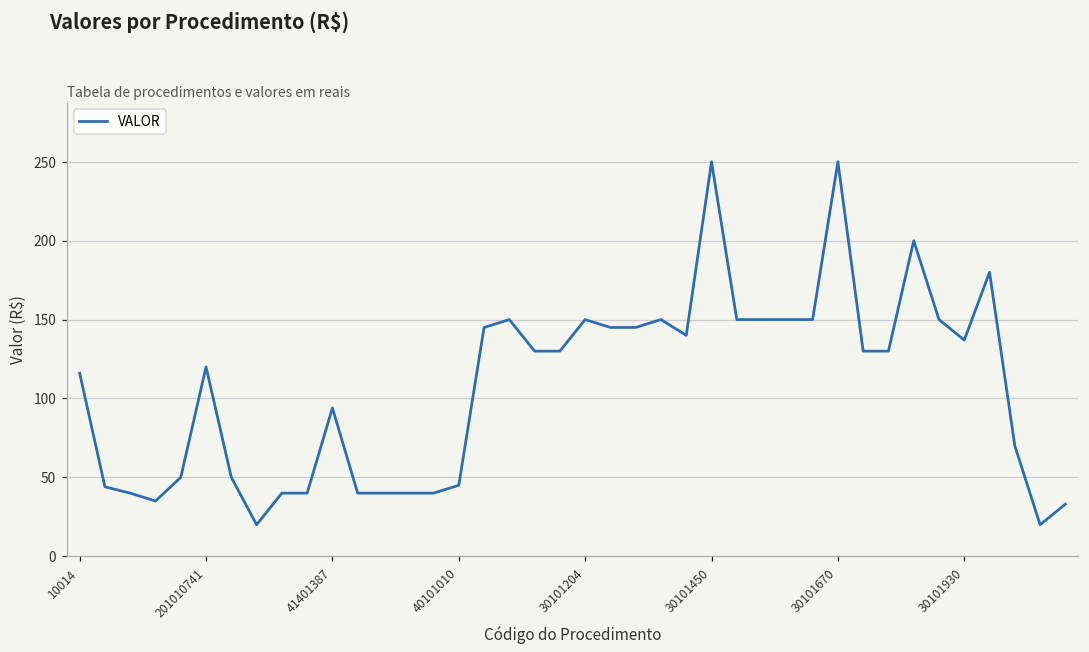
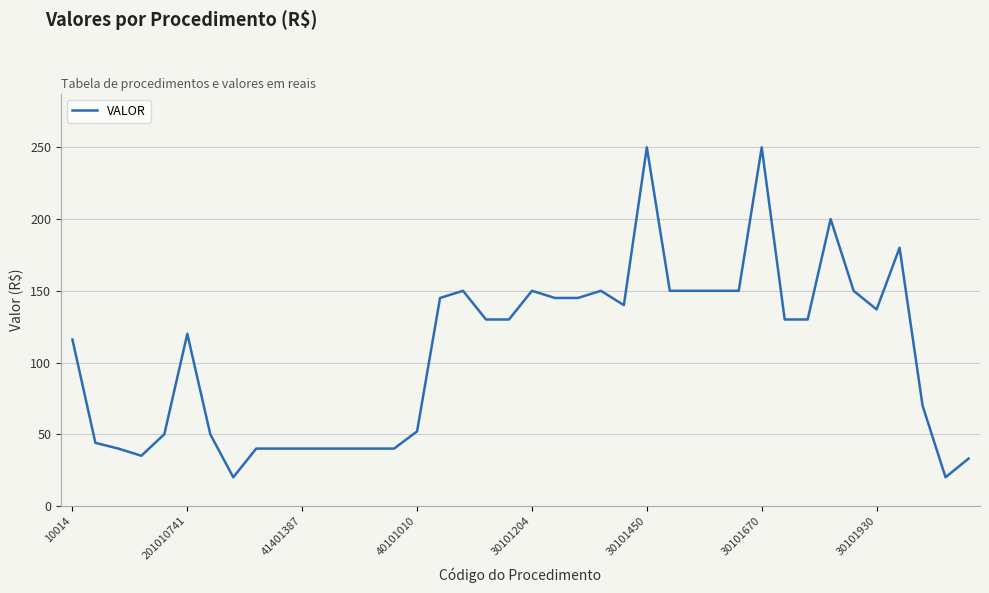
41401387: 94 -> 40
40101010: 45 -> 52
